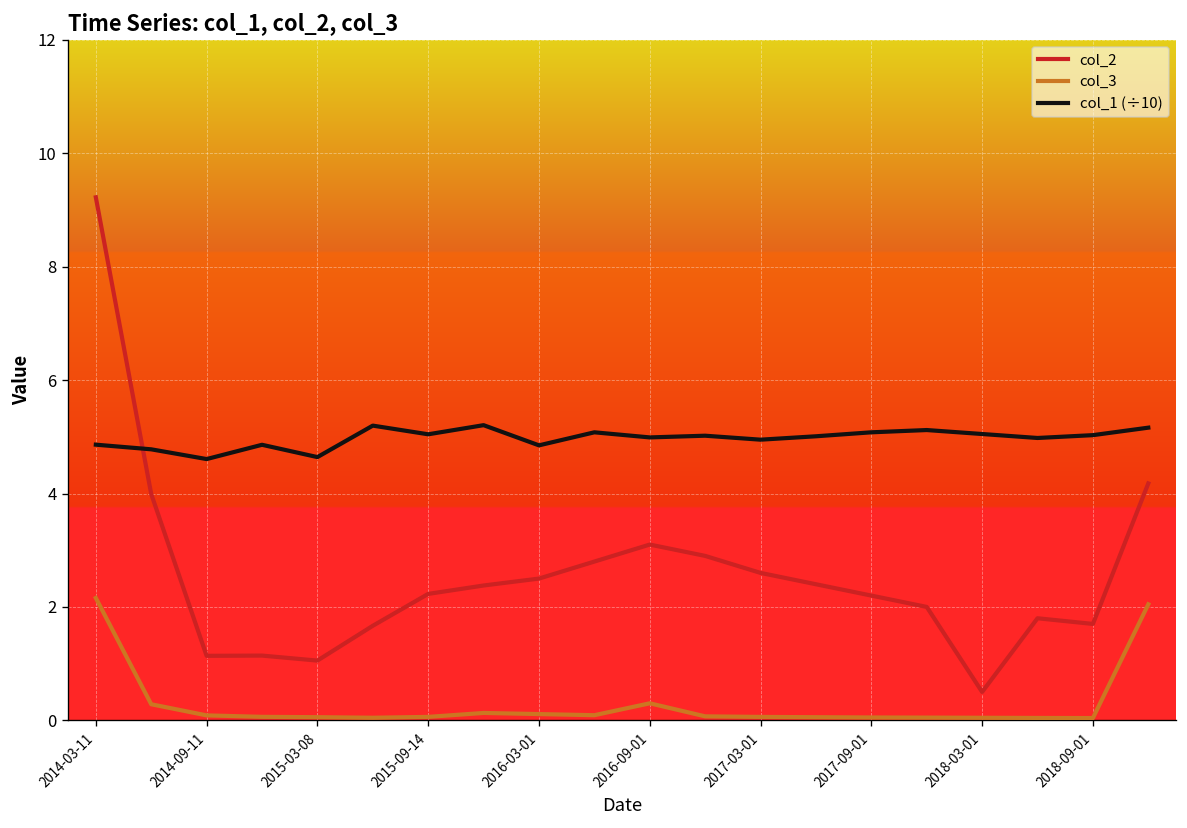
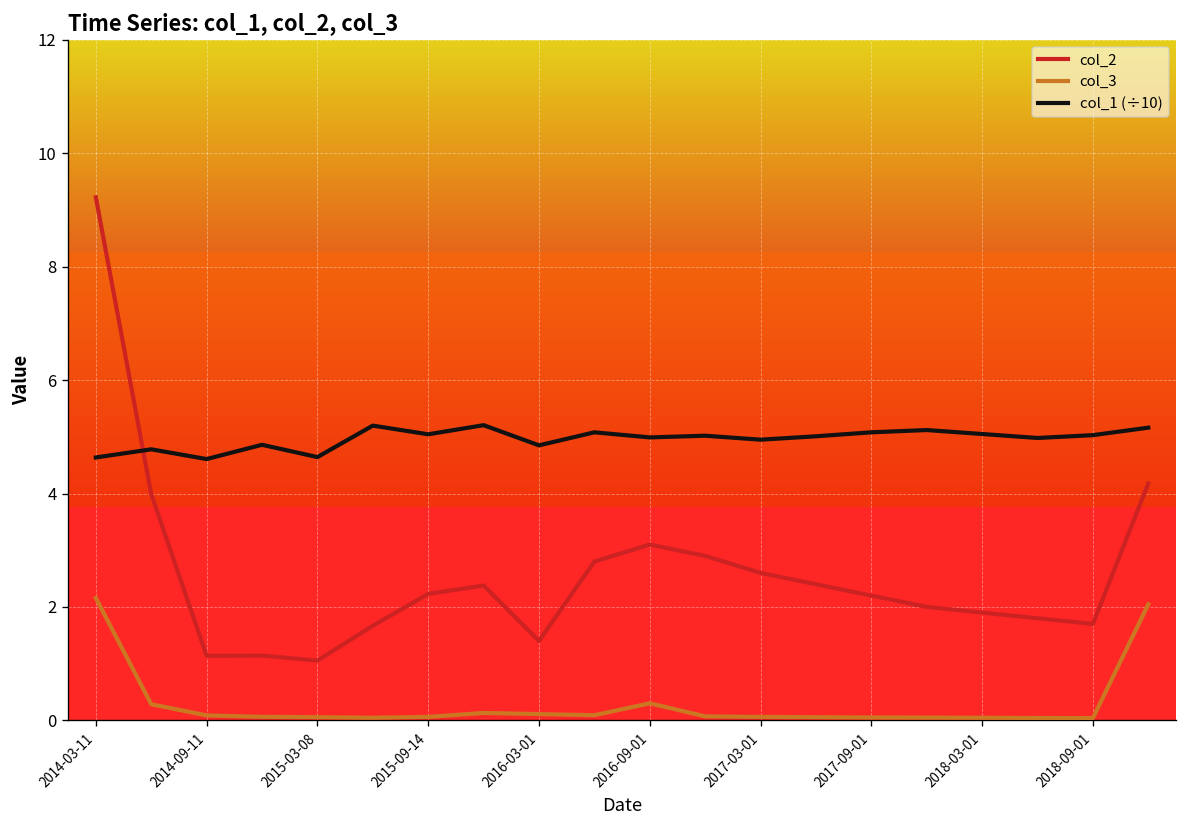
col_1 (÷10), 2014-03-11: 4.9 -> 4.6
col_2, 2016-03-01: 2.5 -> 1.4
col_2, 2018-03-01: 0.5 -> 1.9
